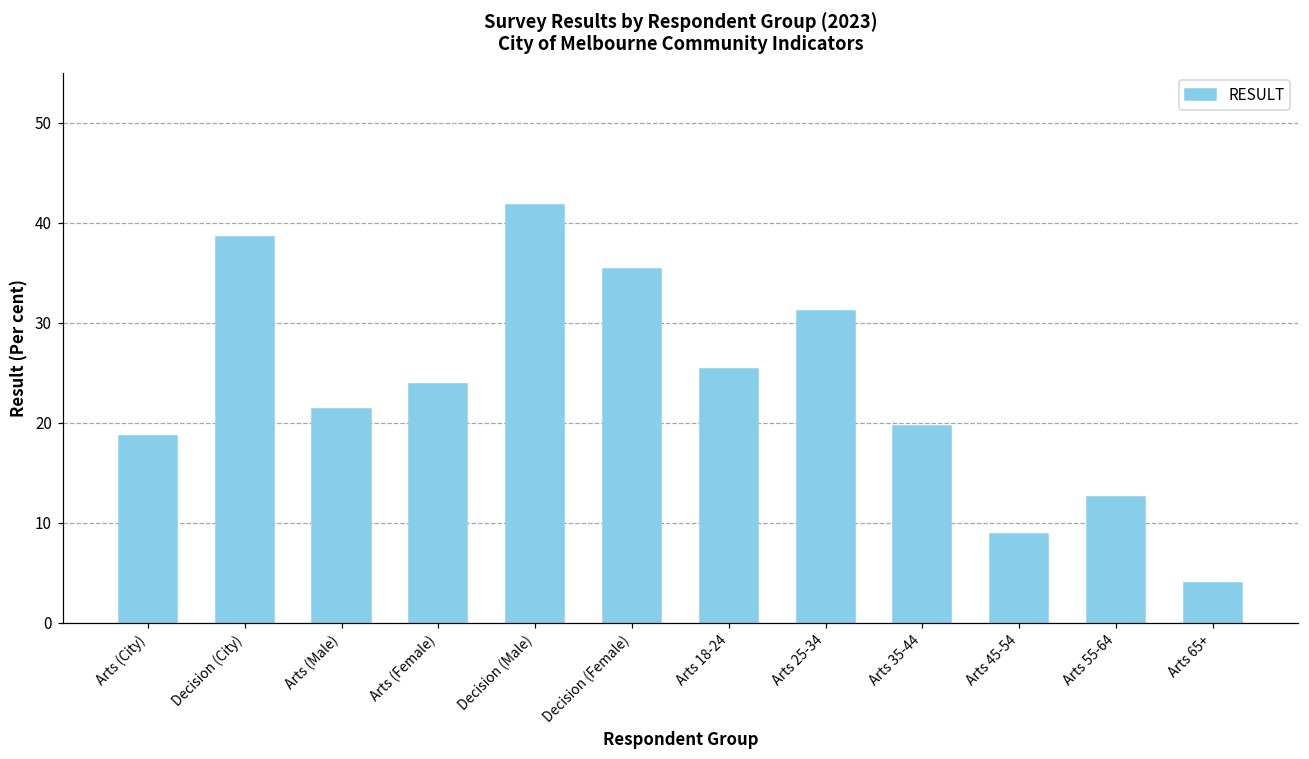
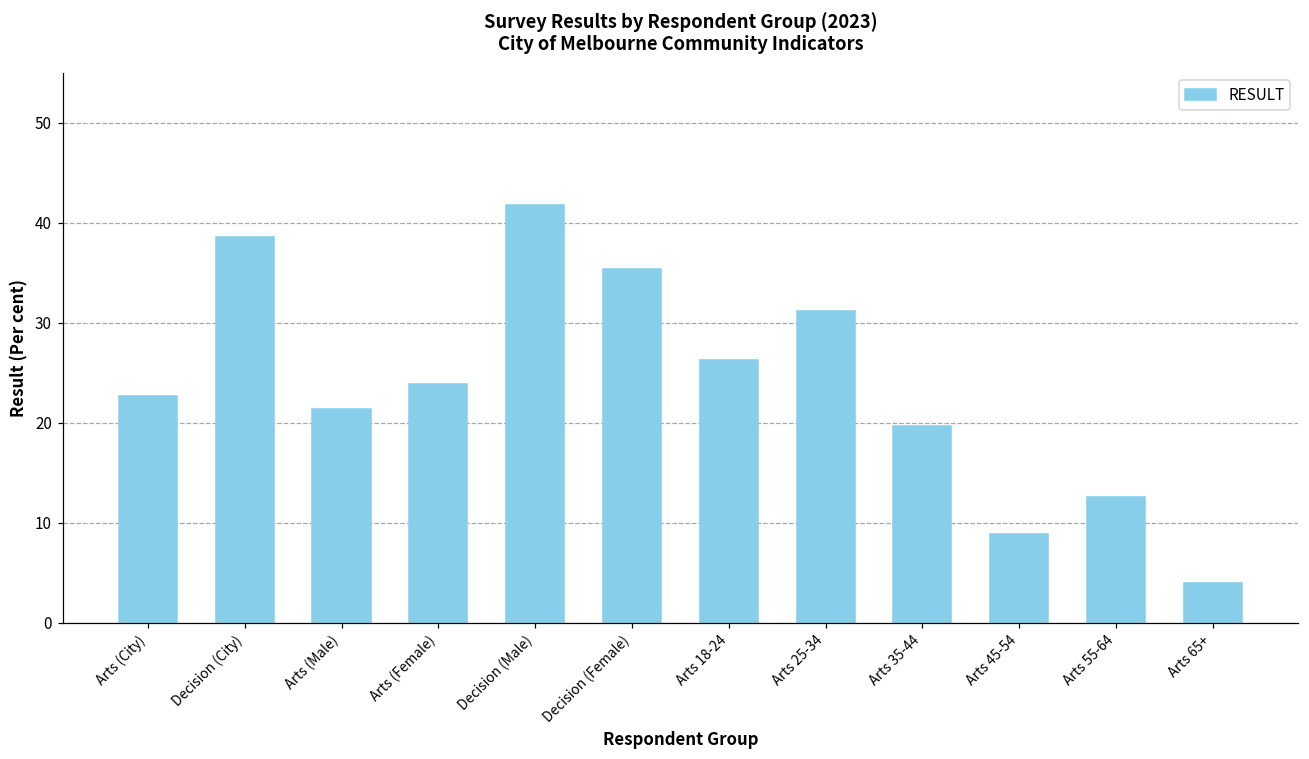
Arts (City): 19 -> 23
Arts 18-24: 25 -> 26
